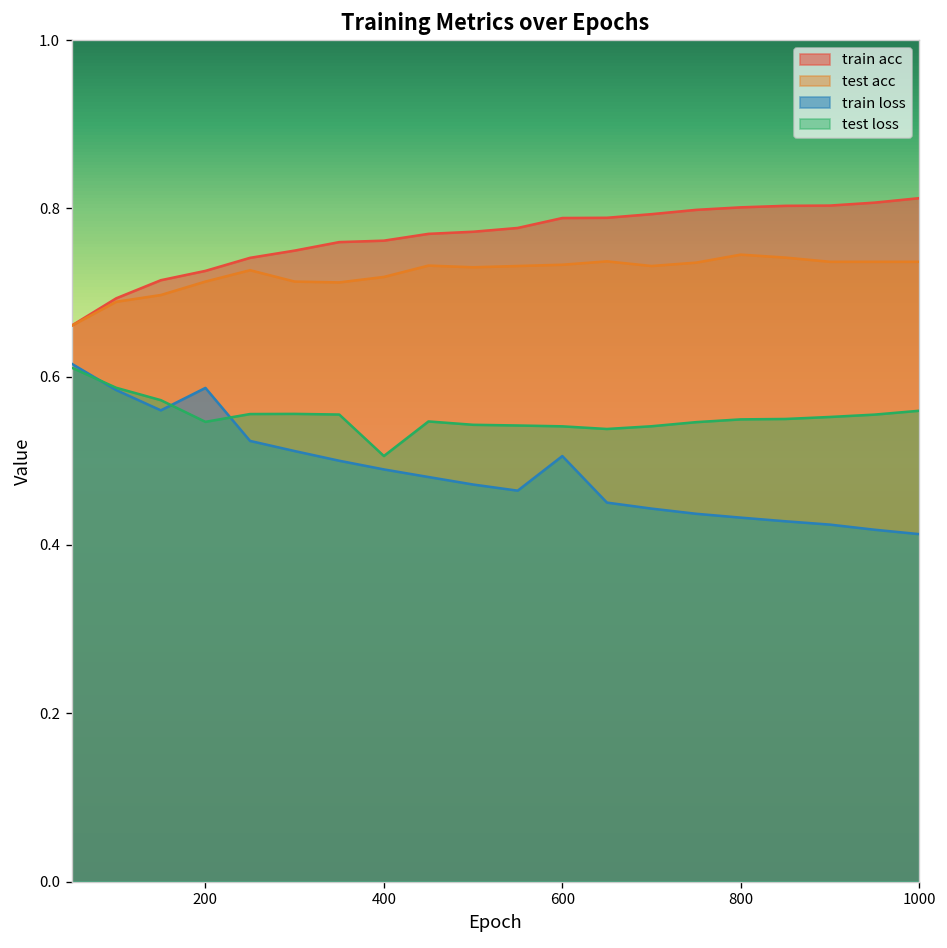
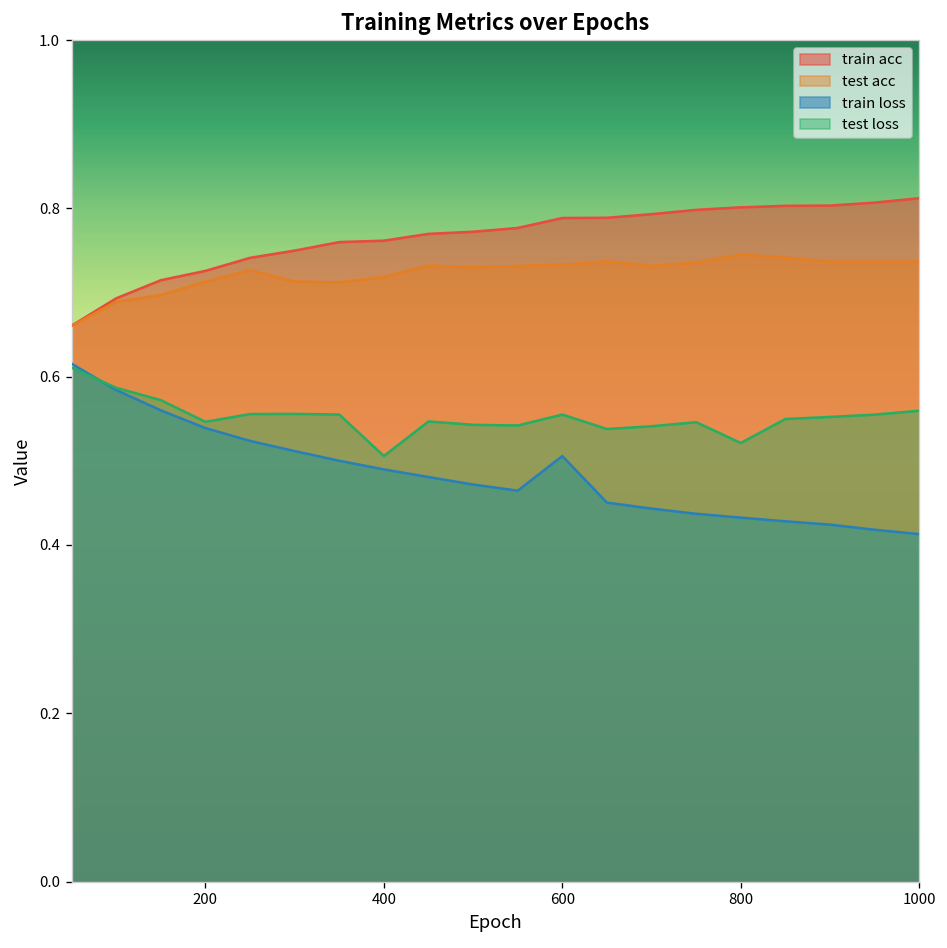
train loss, 200: 0.59 -> 0.54
test loss, 600: 0.54 -> 0.55
test loss, 800: 0.55 -> 0.52
